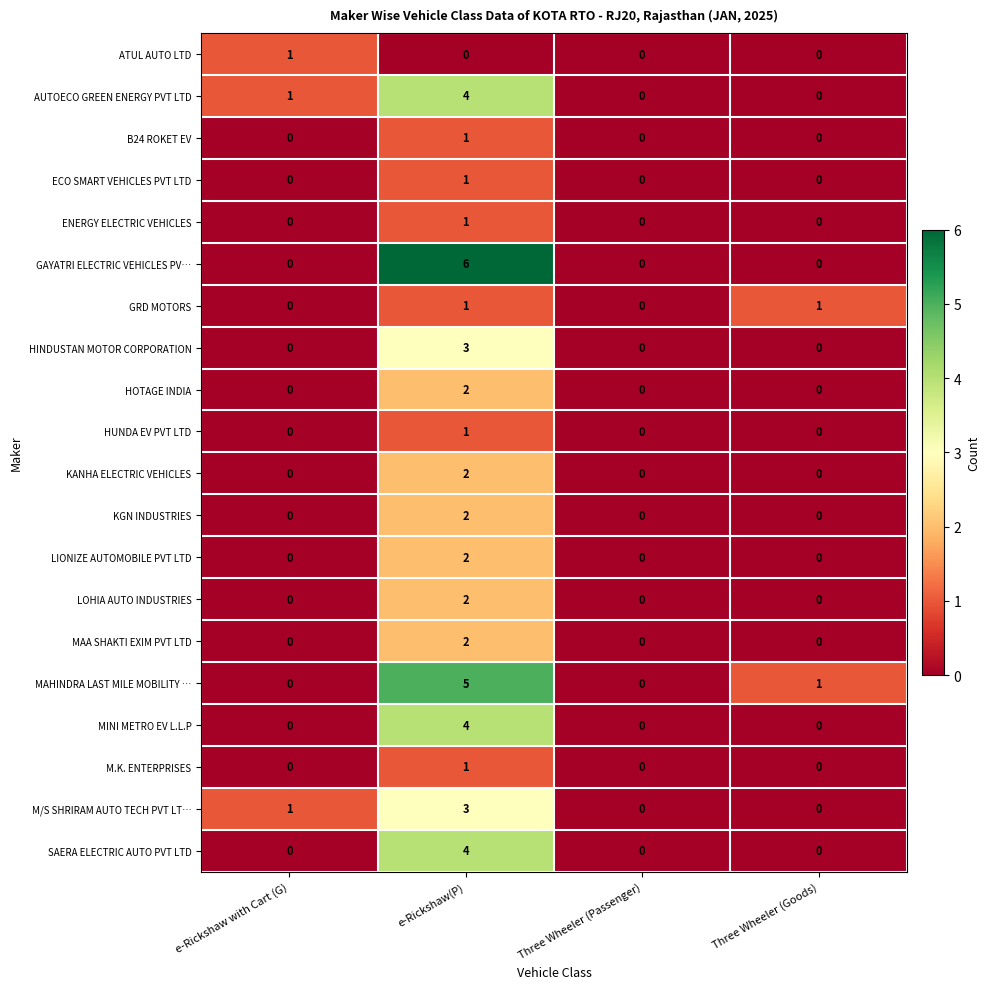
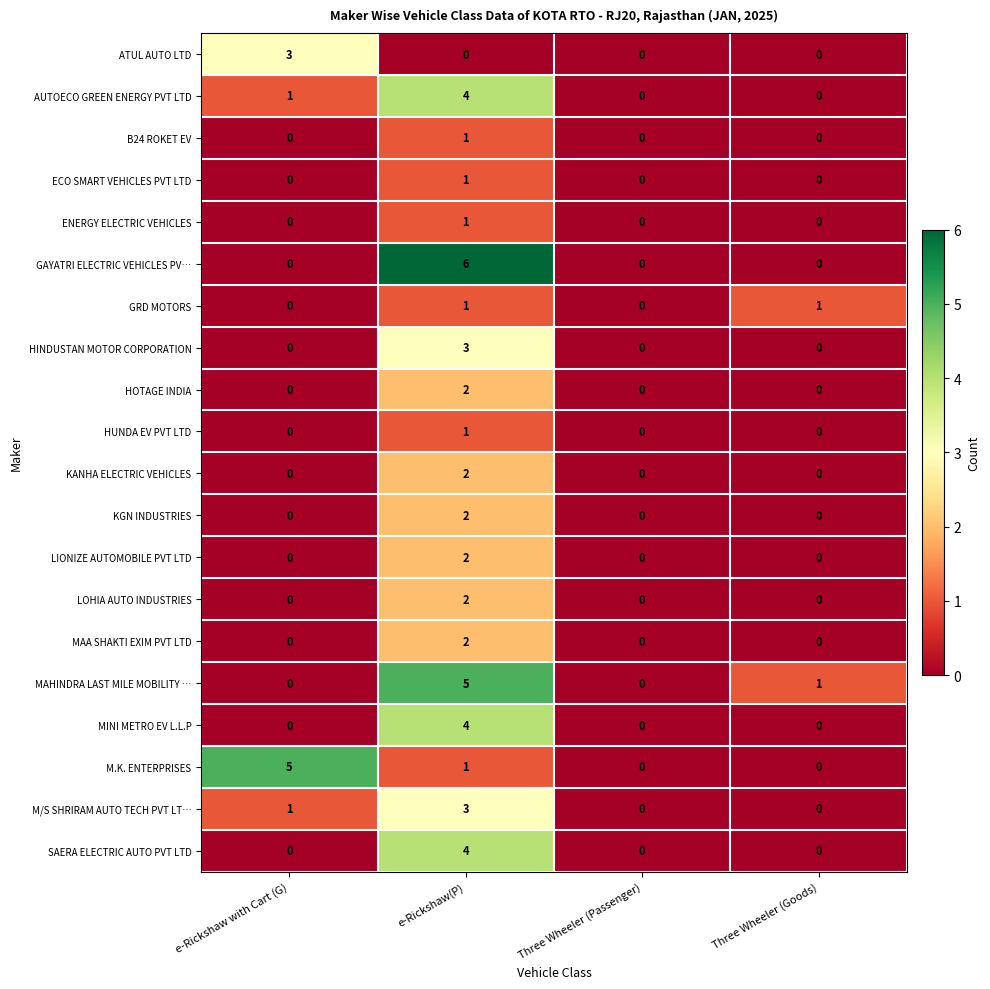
ATUL AUTO LTD, e-Rickshaw with Cart (G): 1 -> 3
M.K. ENTERPRISES, e-Rickshaw with Cart (G): 0 -> 5
